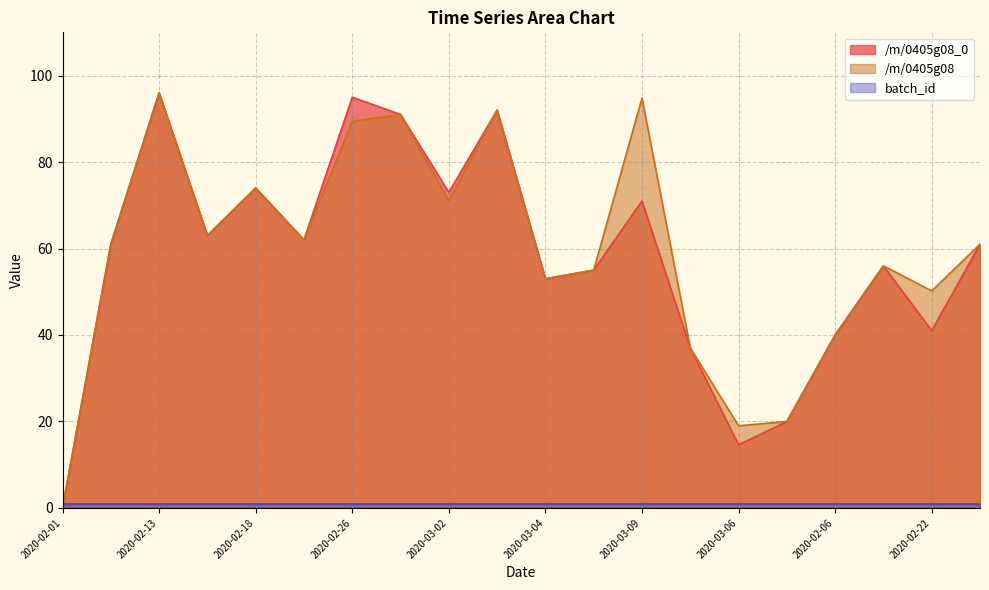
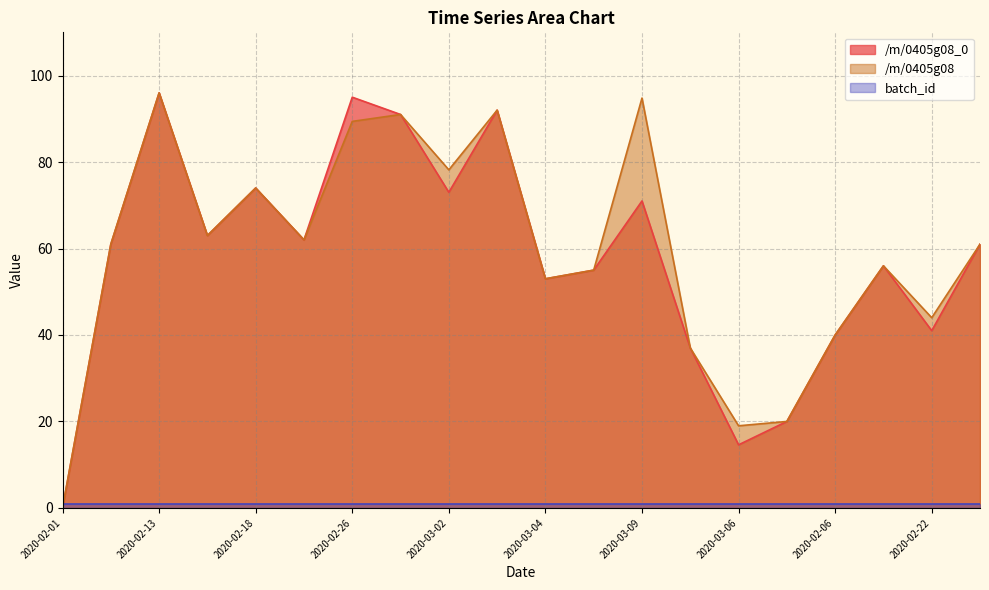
/m/0405g08, 2020-03-02: 71 -> 78
/m/0405g08, 2020-02-22: 50 -> 44
